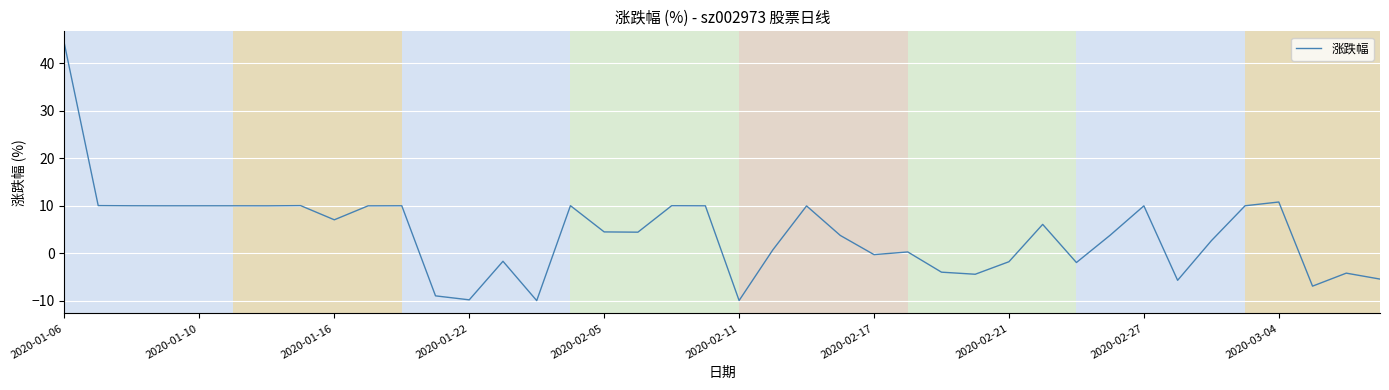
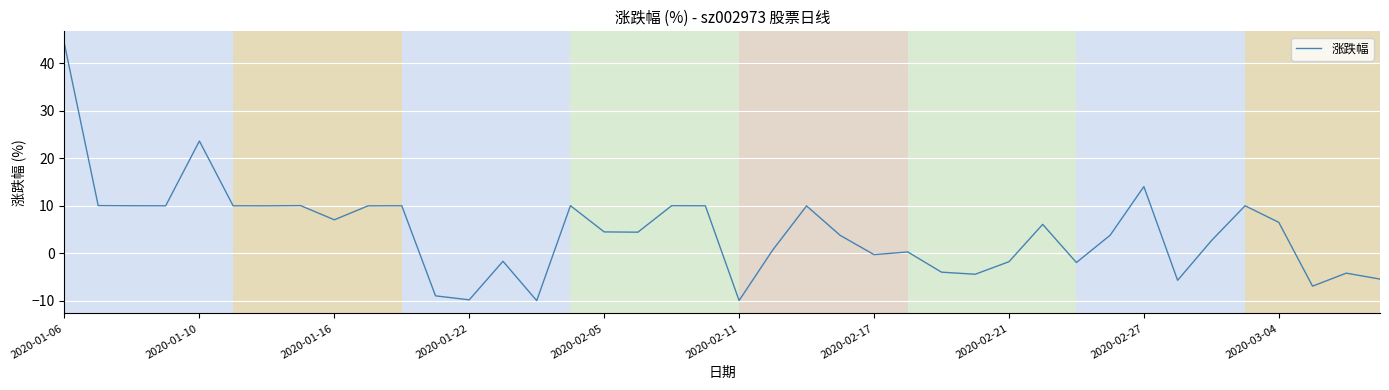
2020-01-10: 10 -> 24
2020-02-27: 10 -> 14
2020-03-04: 11 -> 6
